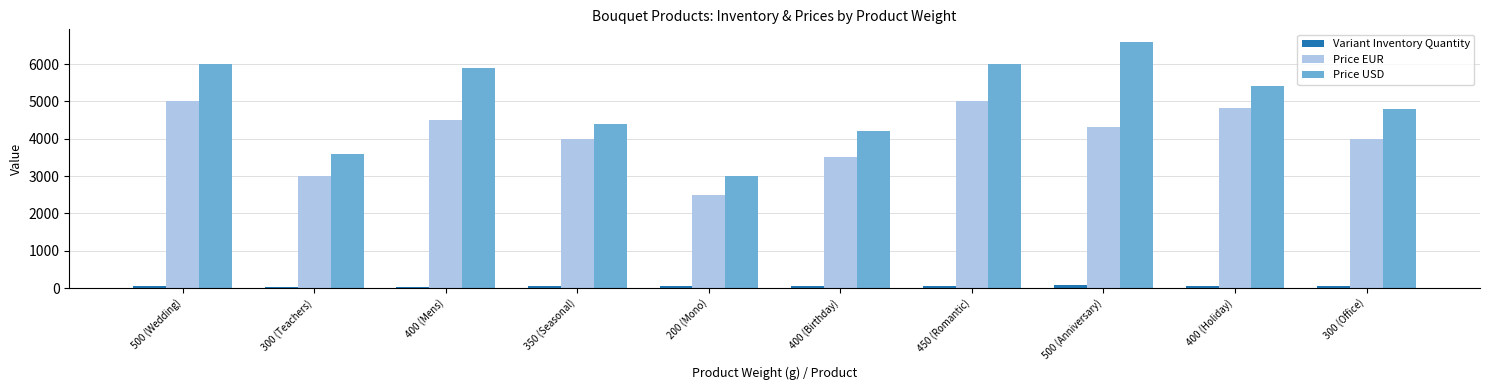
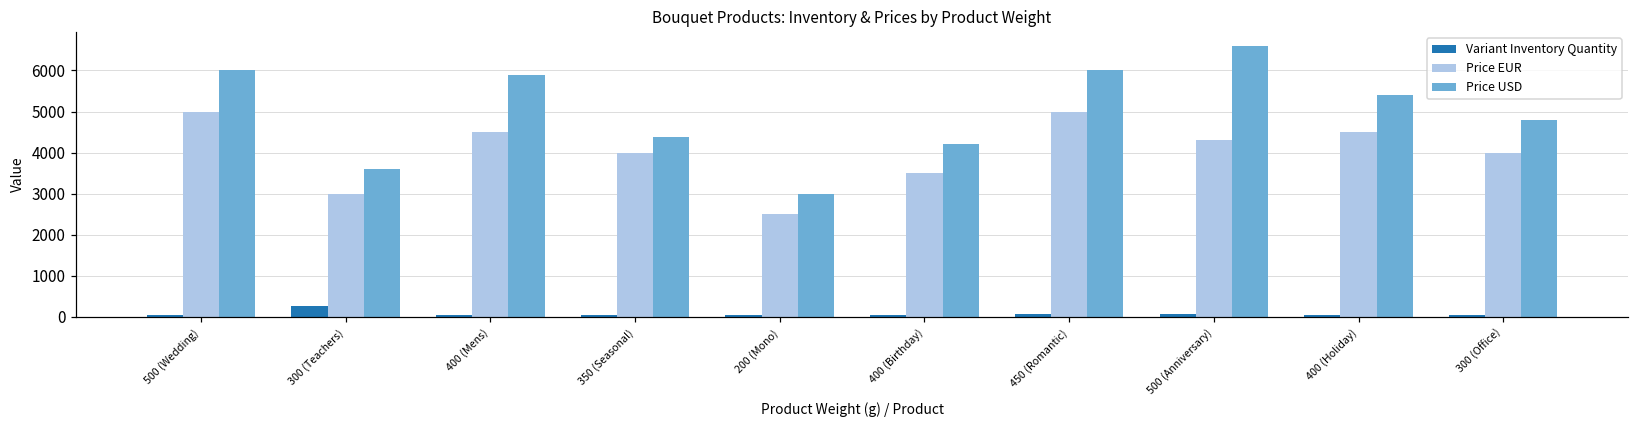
Variant Inventory Quantity, 300 (Teachers): 0 -> 300
Price EUR, 400 (Holiday): 4800 -> 4500
